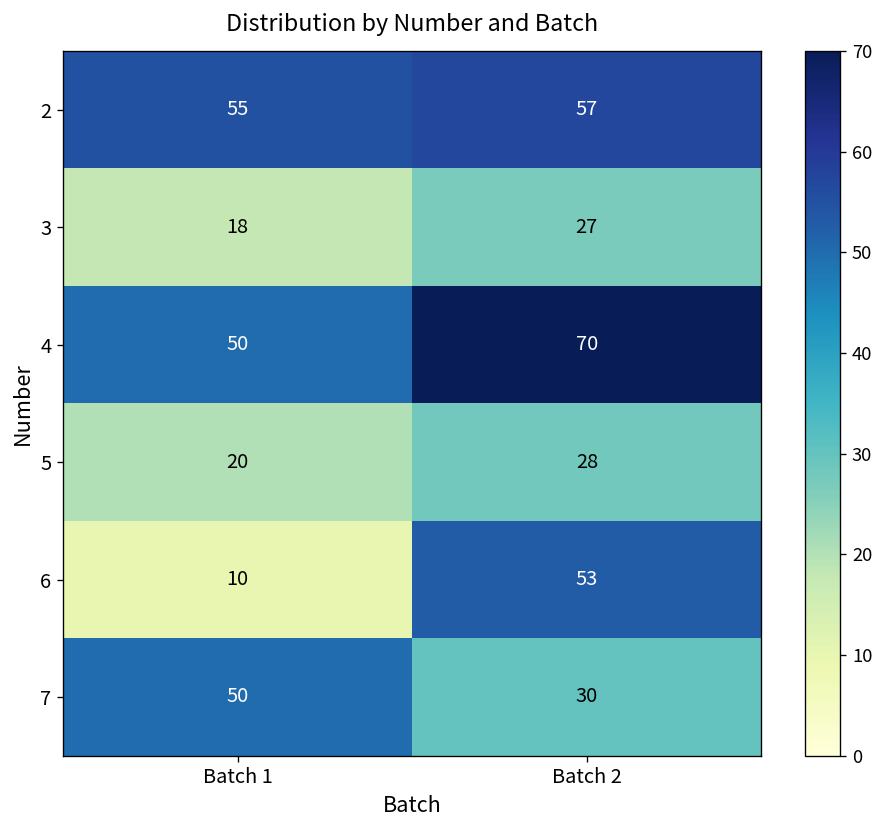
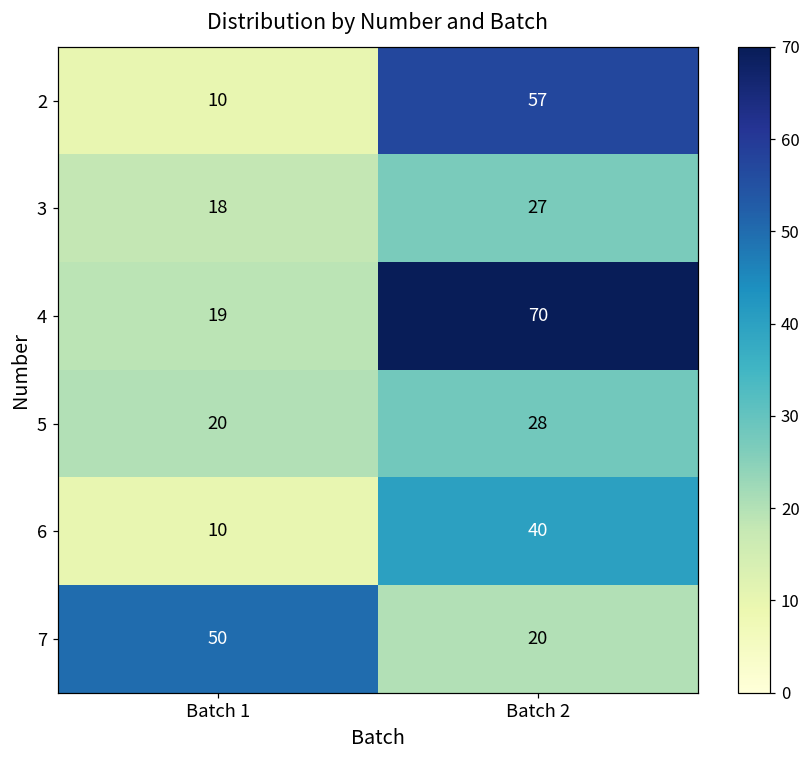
2, Batch 1: 55 -> 10
4, Batch 1: 50 -> 19
6, Batch 2: 53 -> 40
7, Batch 2: 30 -> 20
